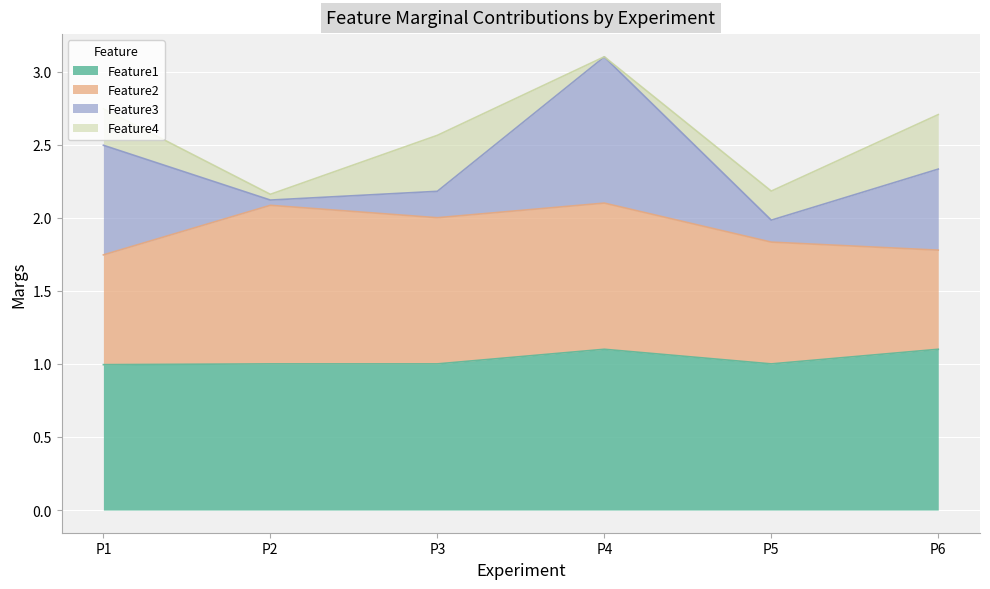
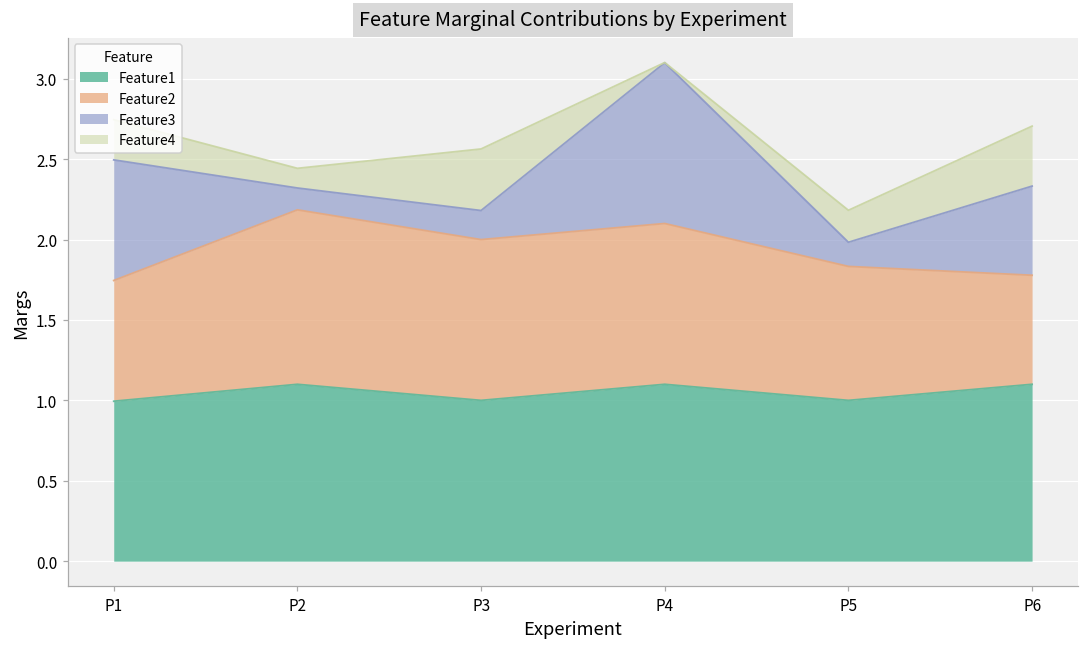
Feature1, P2: 1.0 -> 1.1
Feature3, P2: 0.04 -> 0.14
Feature4, P2: 0.04 -> 0.12
